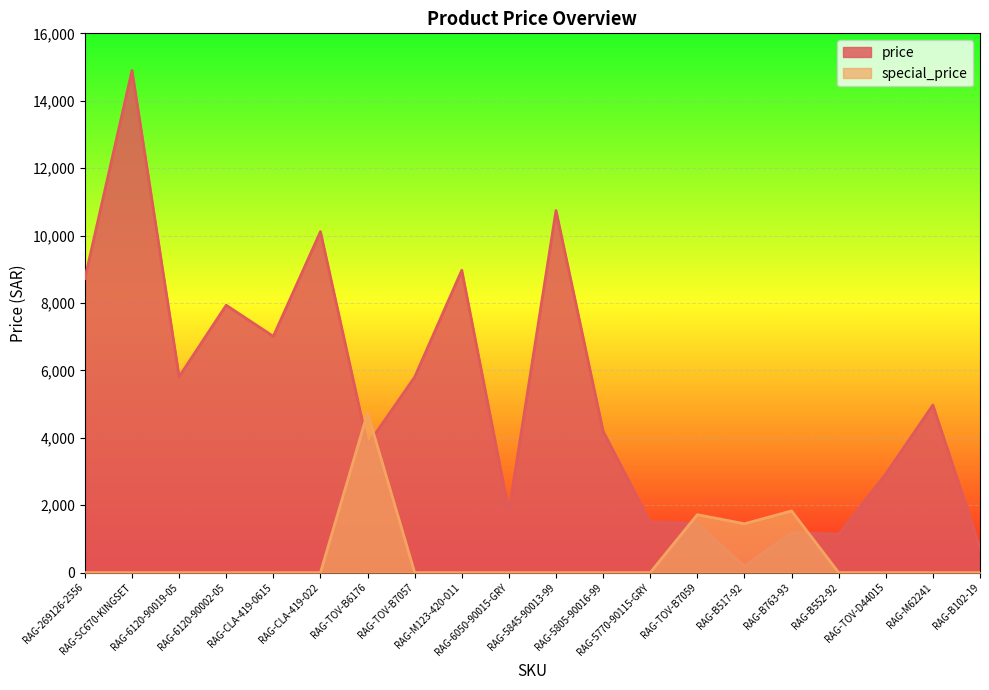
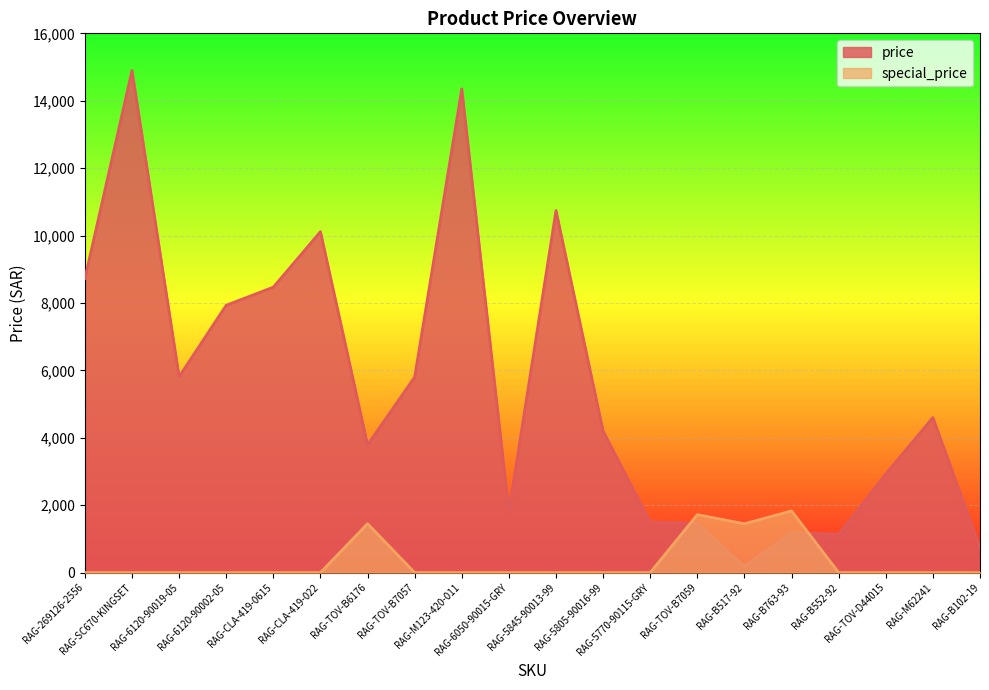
price, RAG-CLA-419-0615: 7,000 -> 8,500
special_price, RAG-TOV-B6176: 4,700 -> 1,500
price, RAG-M123-420-011: 9,000 -> 14,400
price, RAG-M62241: 5,000 -> 4,600
